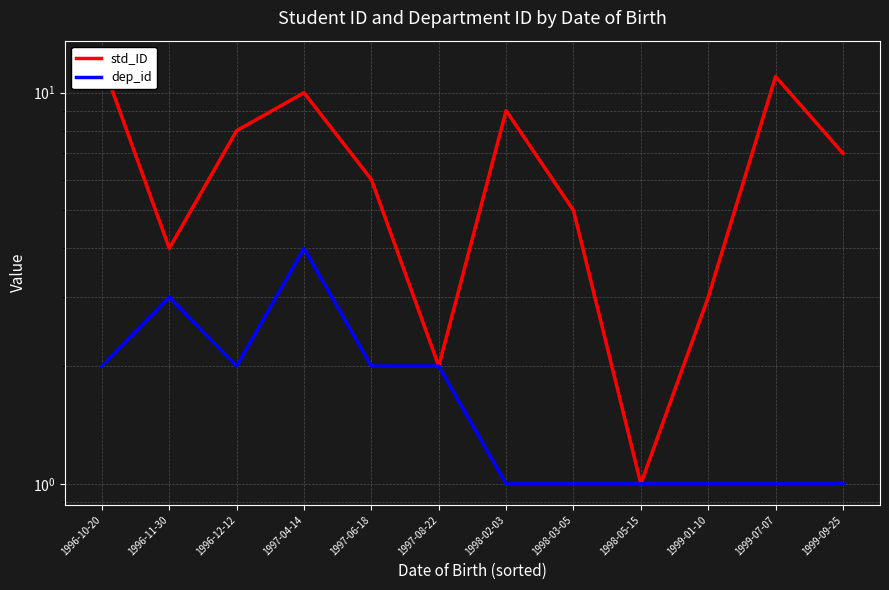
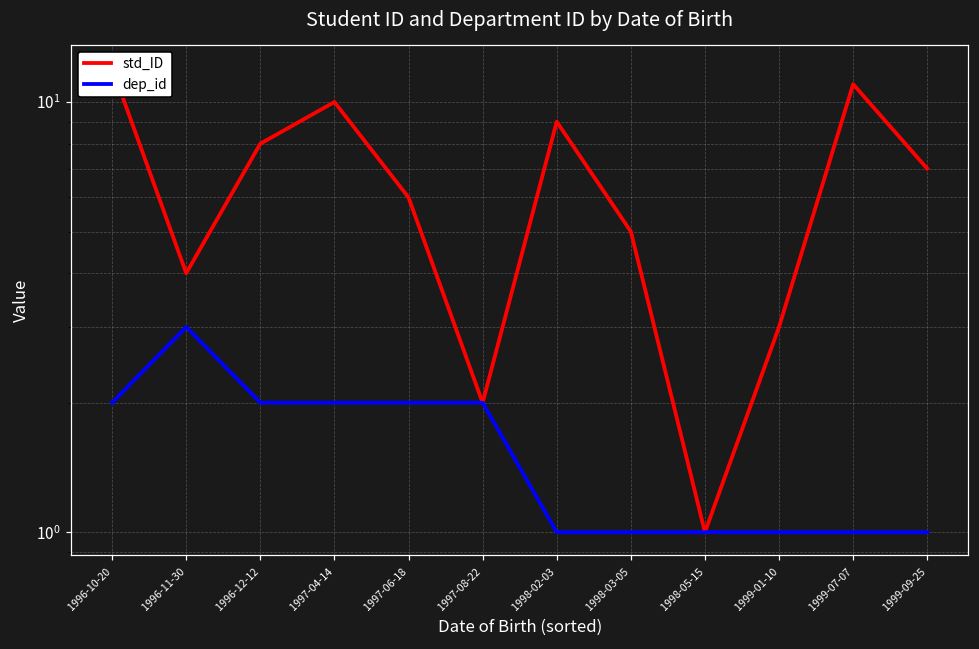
dep_id, 1997-04-14: 4 -> 2
